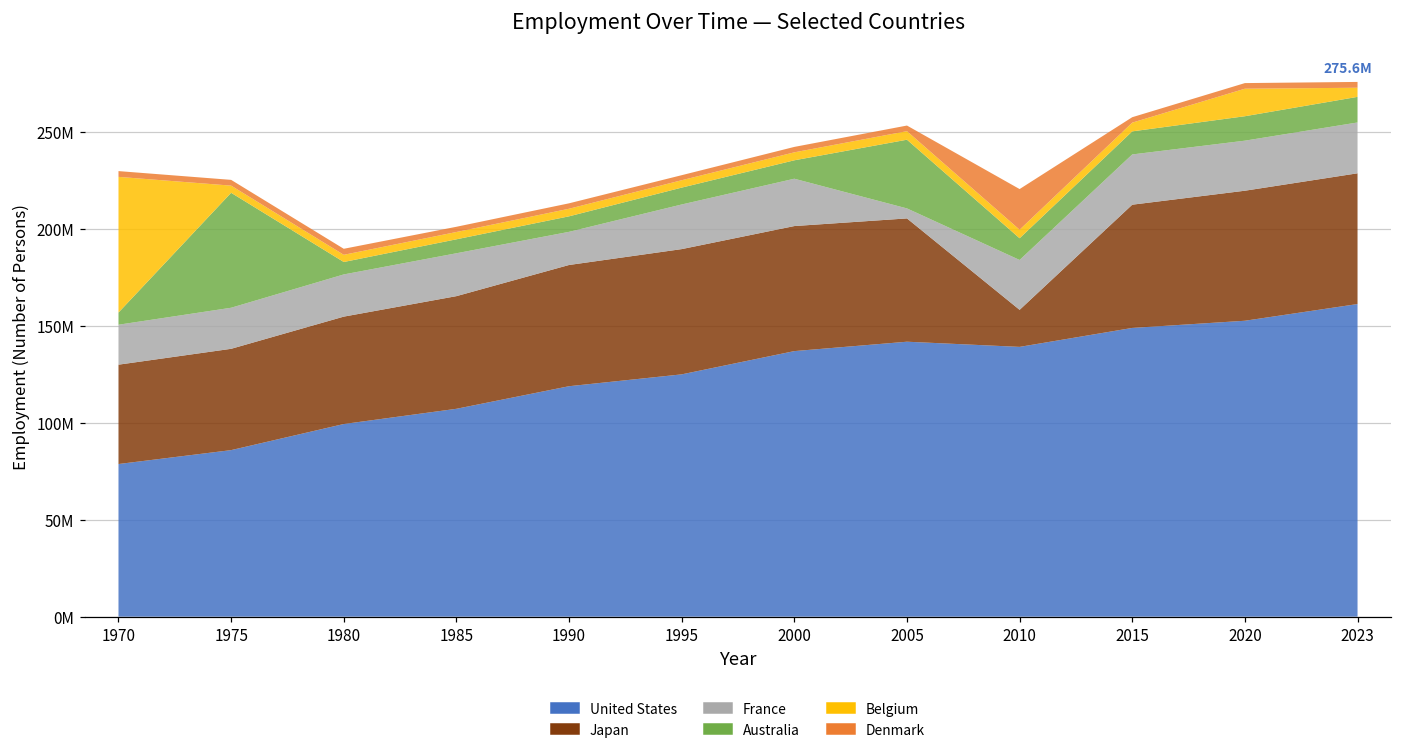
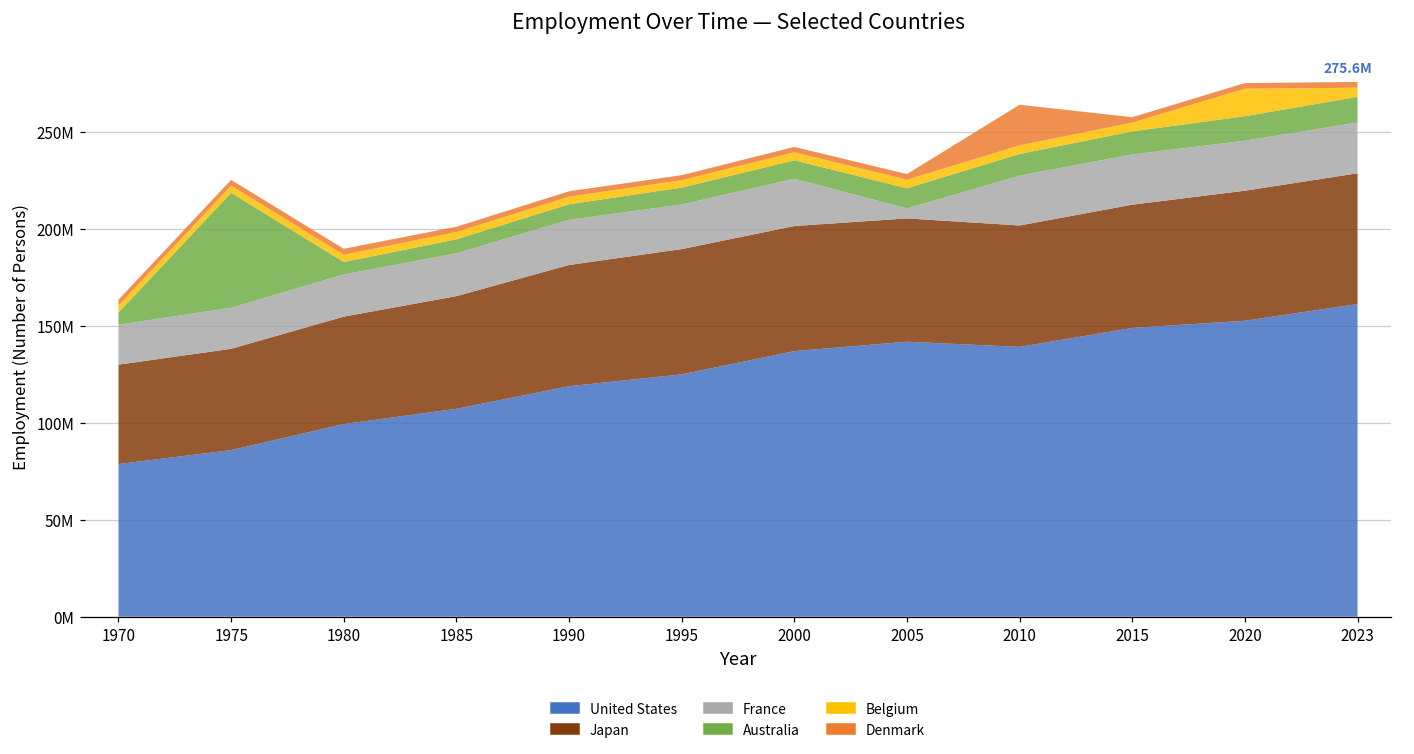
Belgium, 1970: 70000000 -> 4000000
France, 1990: 17000000 -> 23000000
Australia, 2005: 35000000 -> 10000000
Japan, 2010: 19000000 -> 63000000
